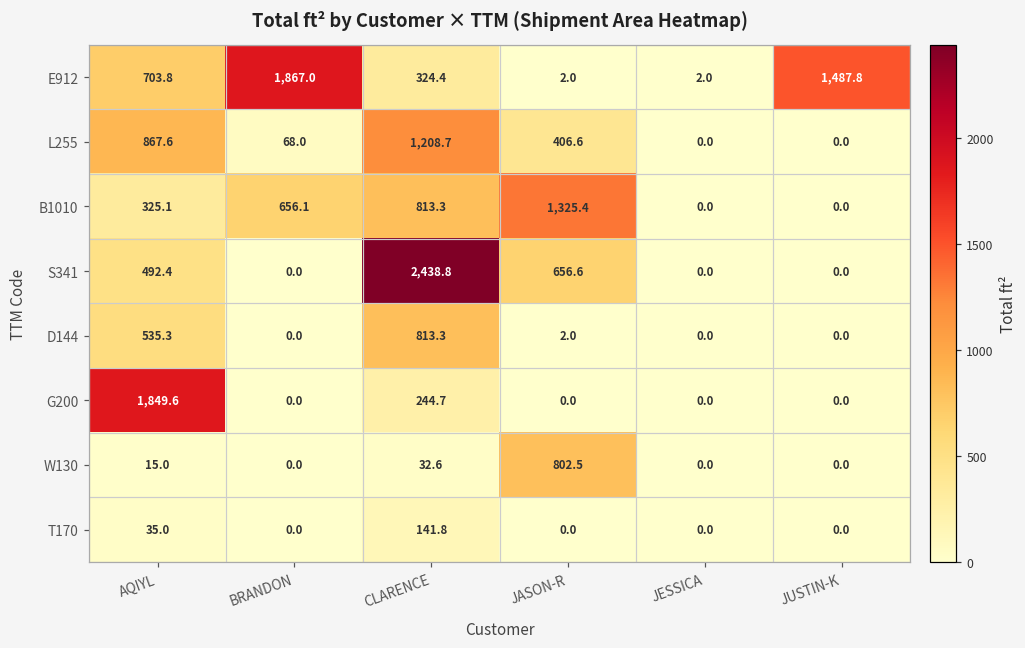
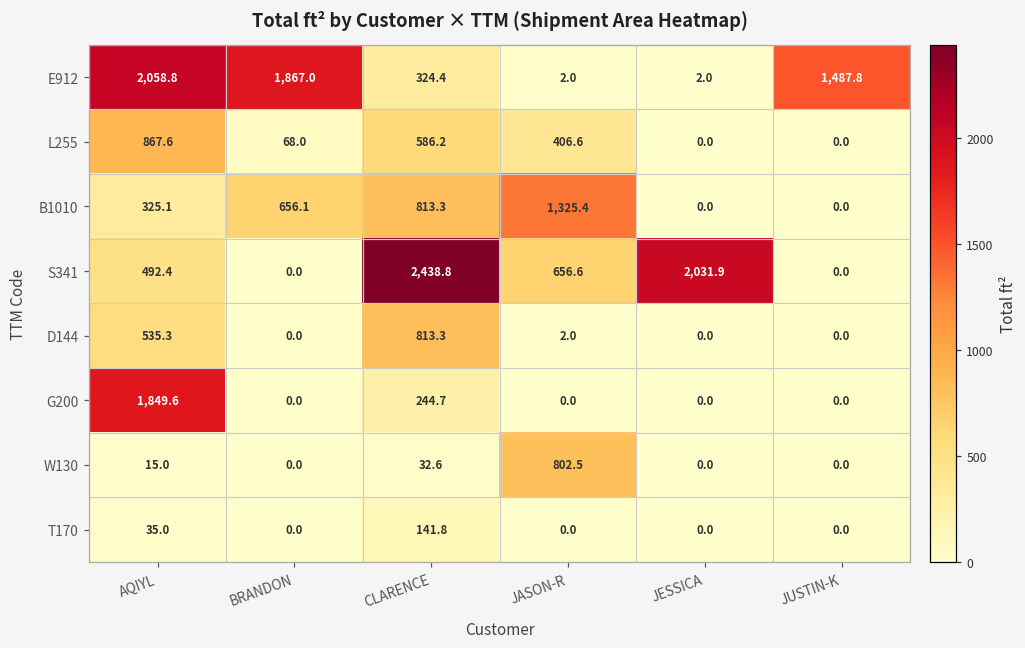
E912, AQIYL: 703.8 -> 2,058.8
L255, CLARENCE: 1,208.7 -> 586.2
S341, JESSICA: 0.0 -> 2,031.9
